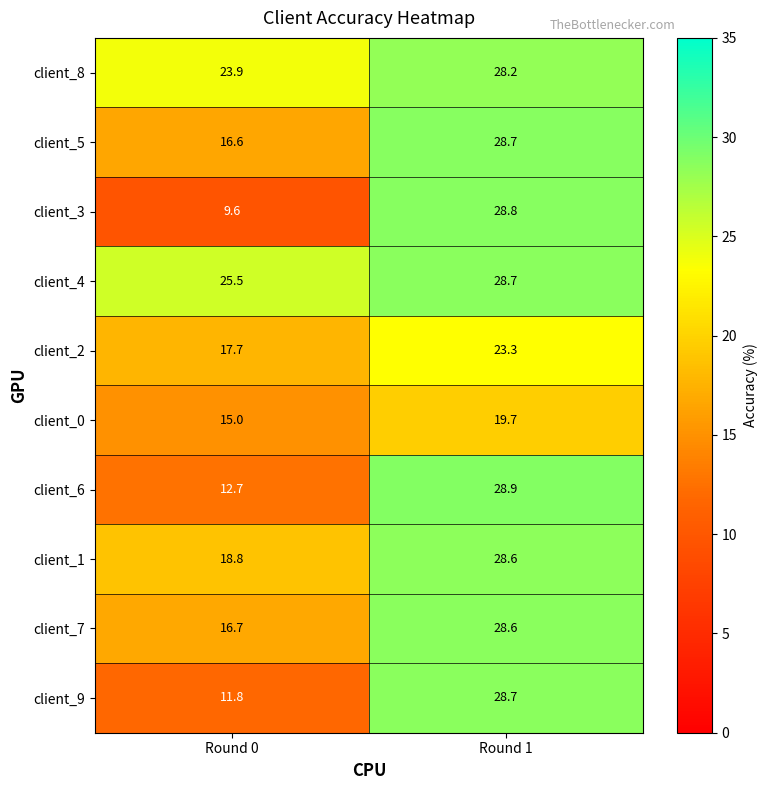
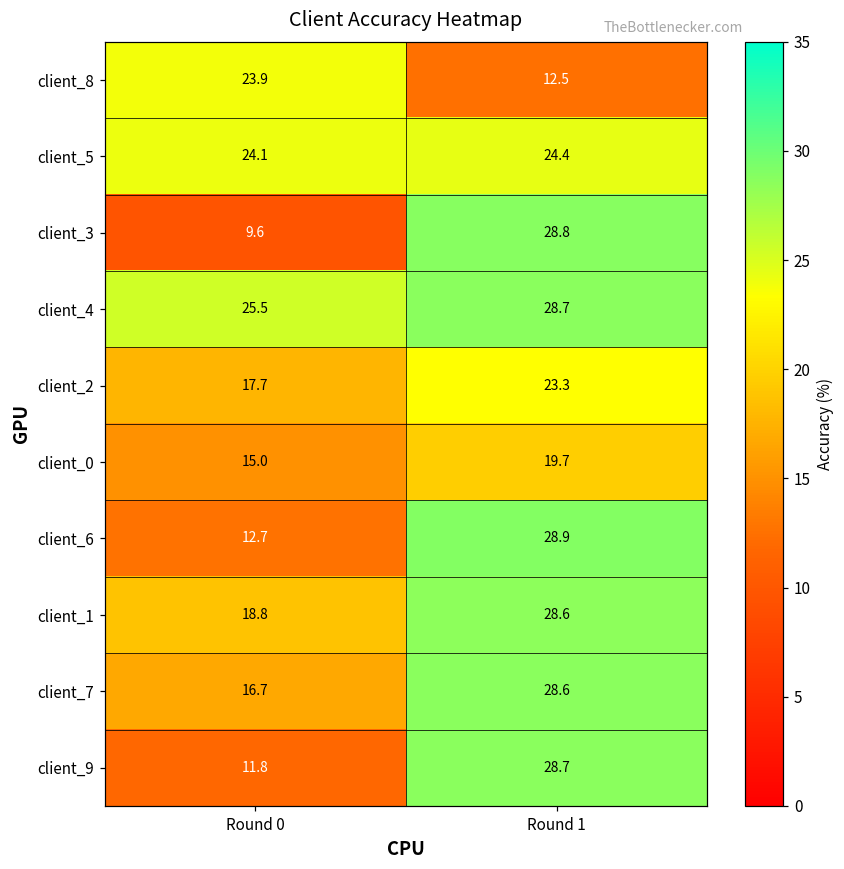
client_8, Round 1: 28.2 -> 12.5
client_5, Round 0: 16.6 -> 24.1
client_5, Round 1: 28.7 -> 24.4
